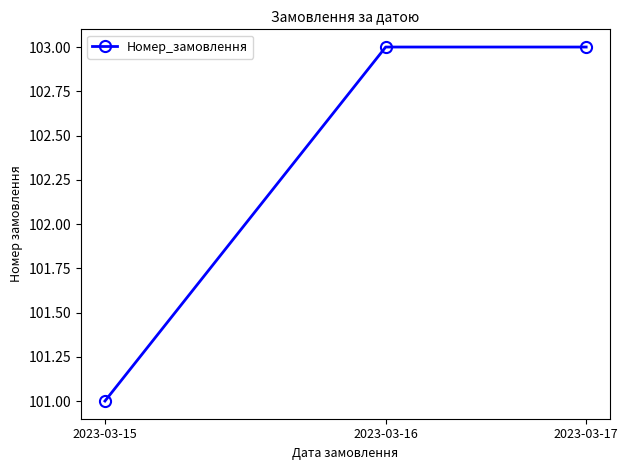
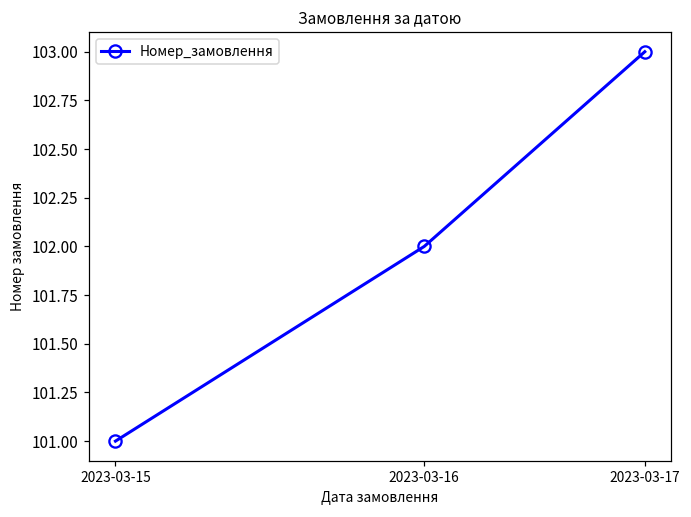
2023-03-16: 103 -> 102
